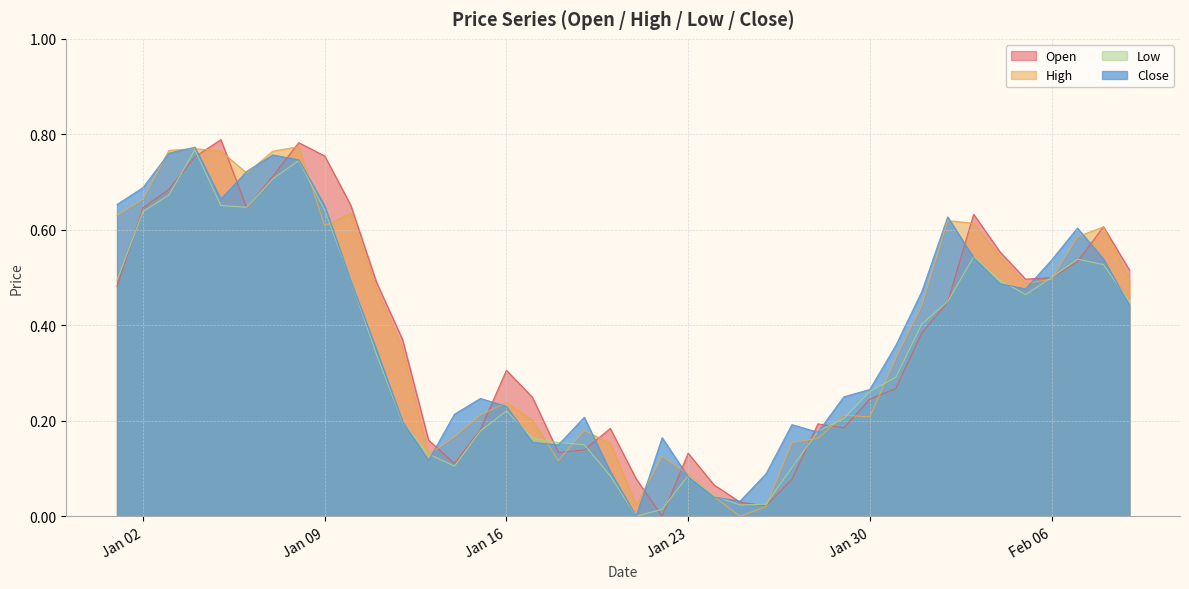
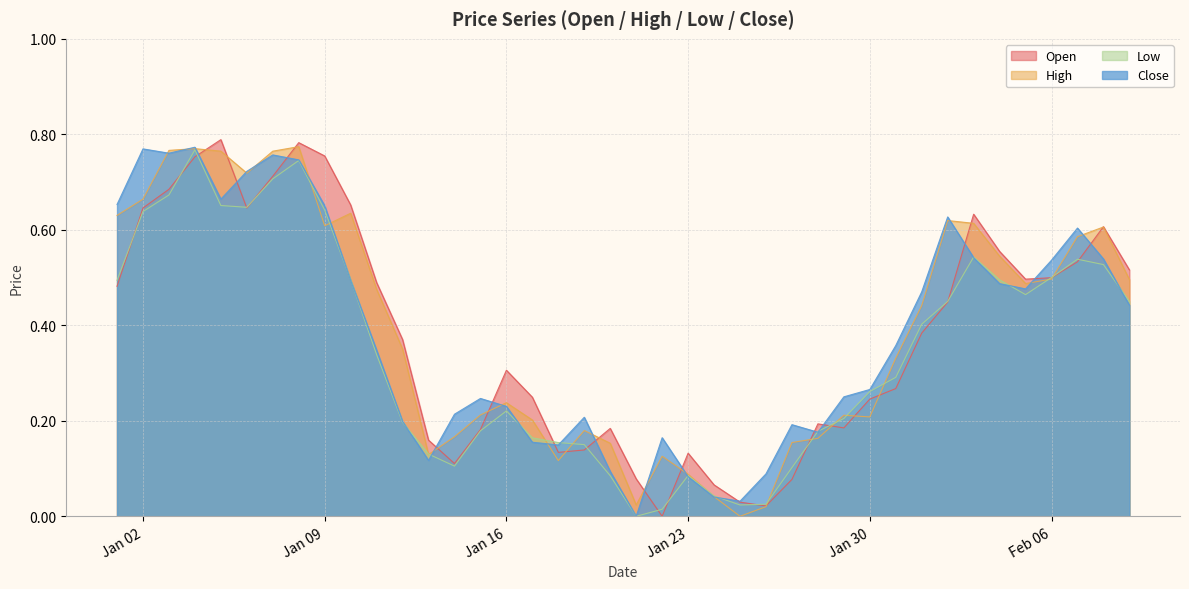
Close, Jan 02: 0.69 -> 0.77
